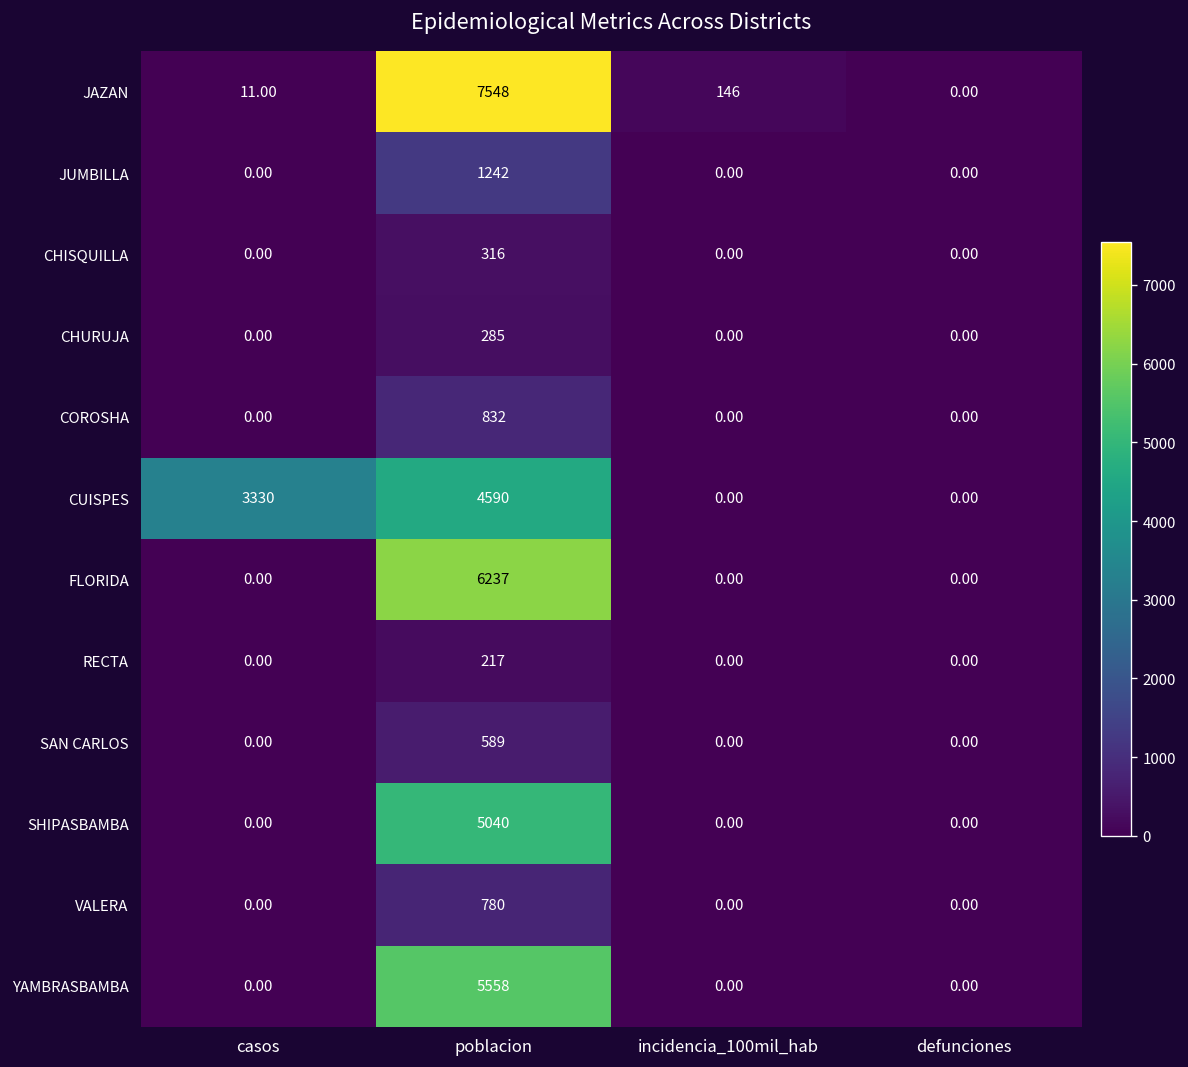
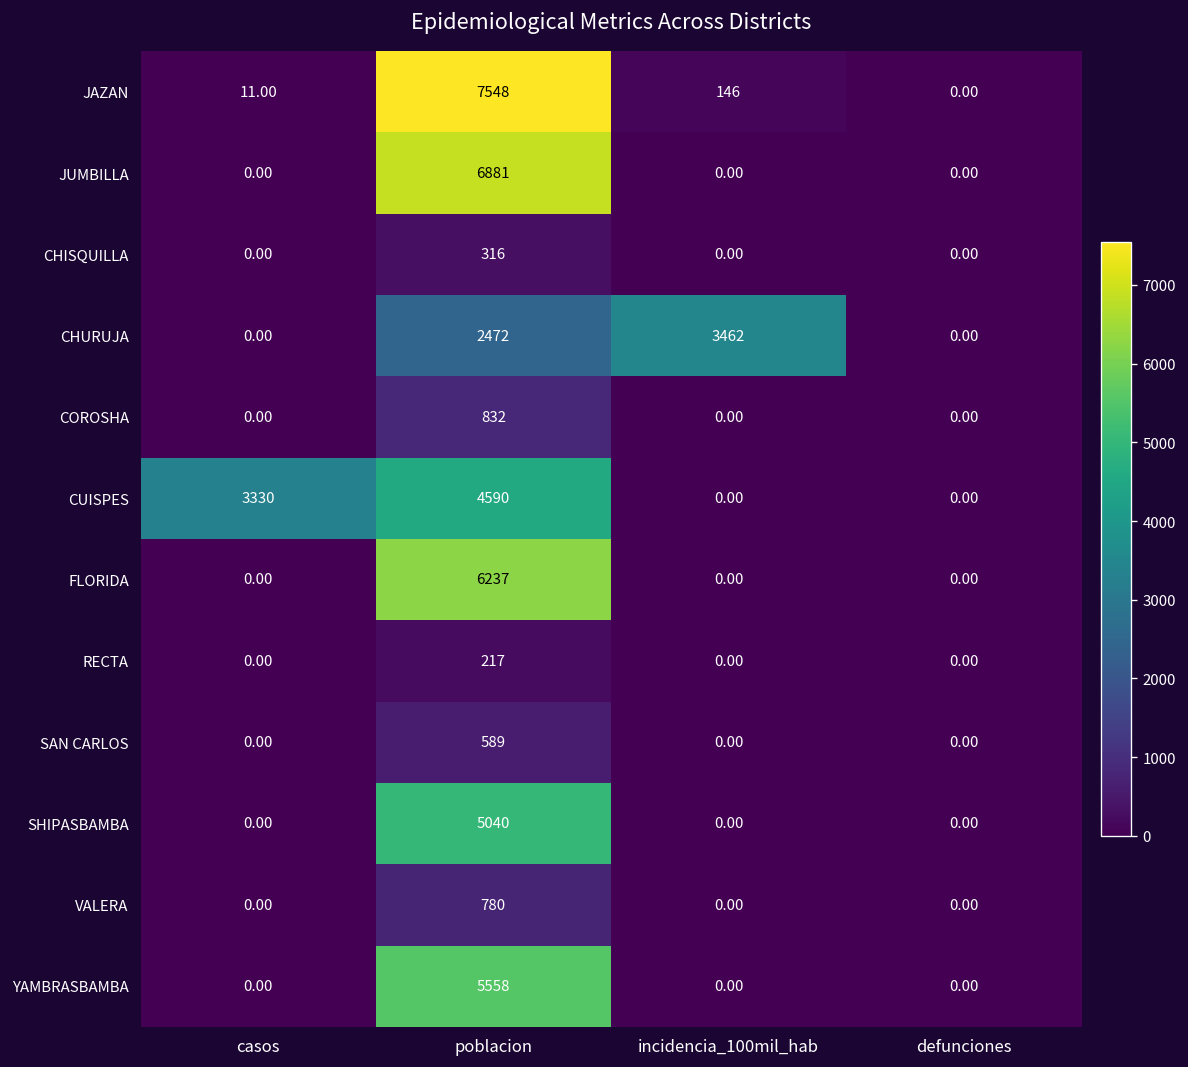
JUMBILLA, poblacion: 1242 -> 6881
CHURUJA, poblacion: 285 -> 2472
CHURUJA, incidencia_100mil_hab: 0.00 -> 3462
